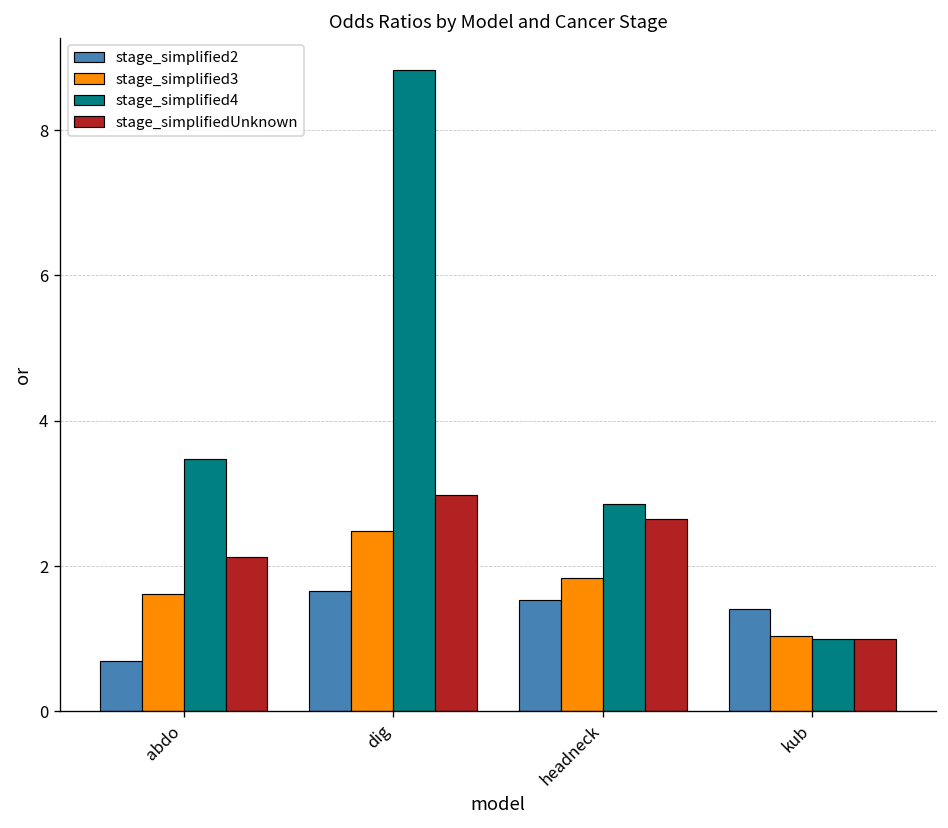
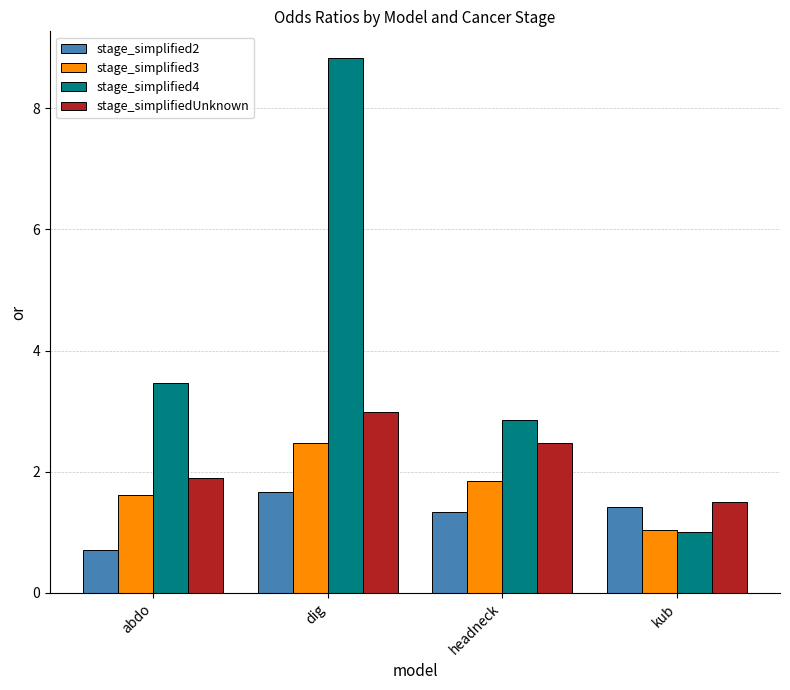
stage_simplifiedUnknown, abdo: 2.1 -> 1.9
stage_simplified2, headneck: 1.5 -> 1.3
stage_simplifiedUnknown, headneck: 2.7 -> 2.5
stage_simplifiedUnknown, kub: 1.0 -> 1.5
